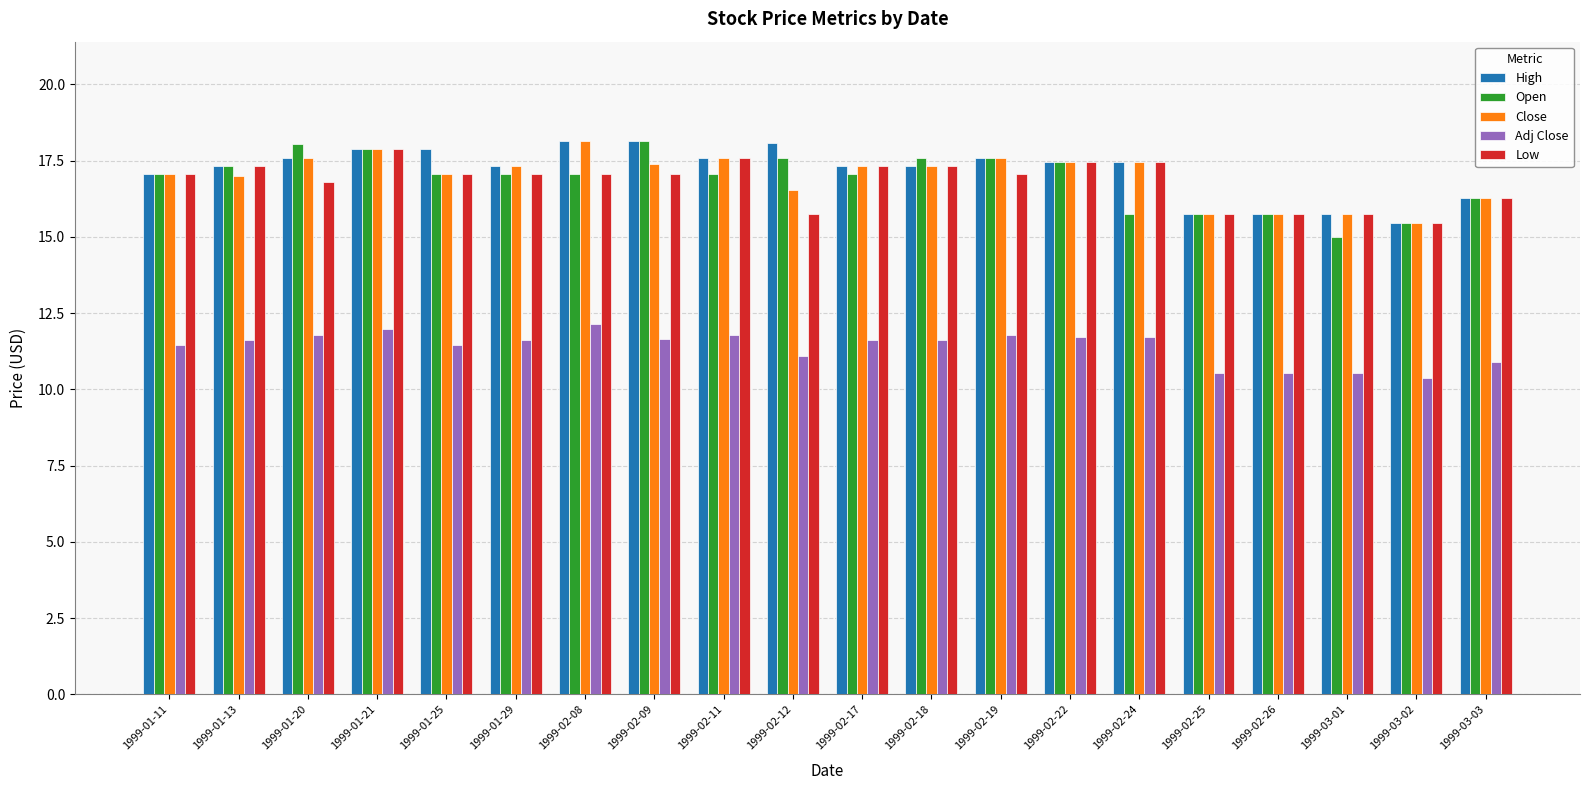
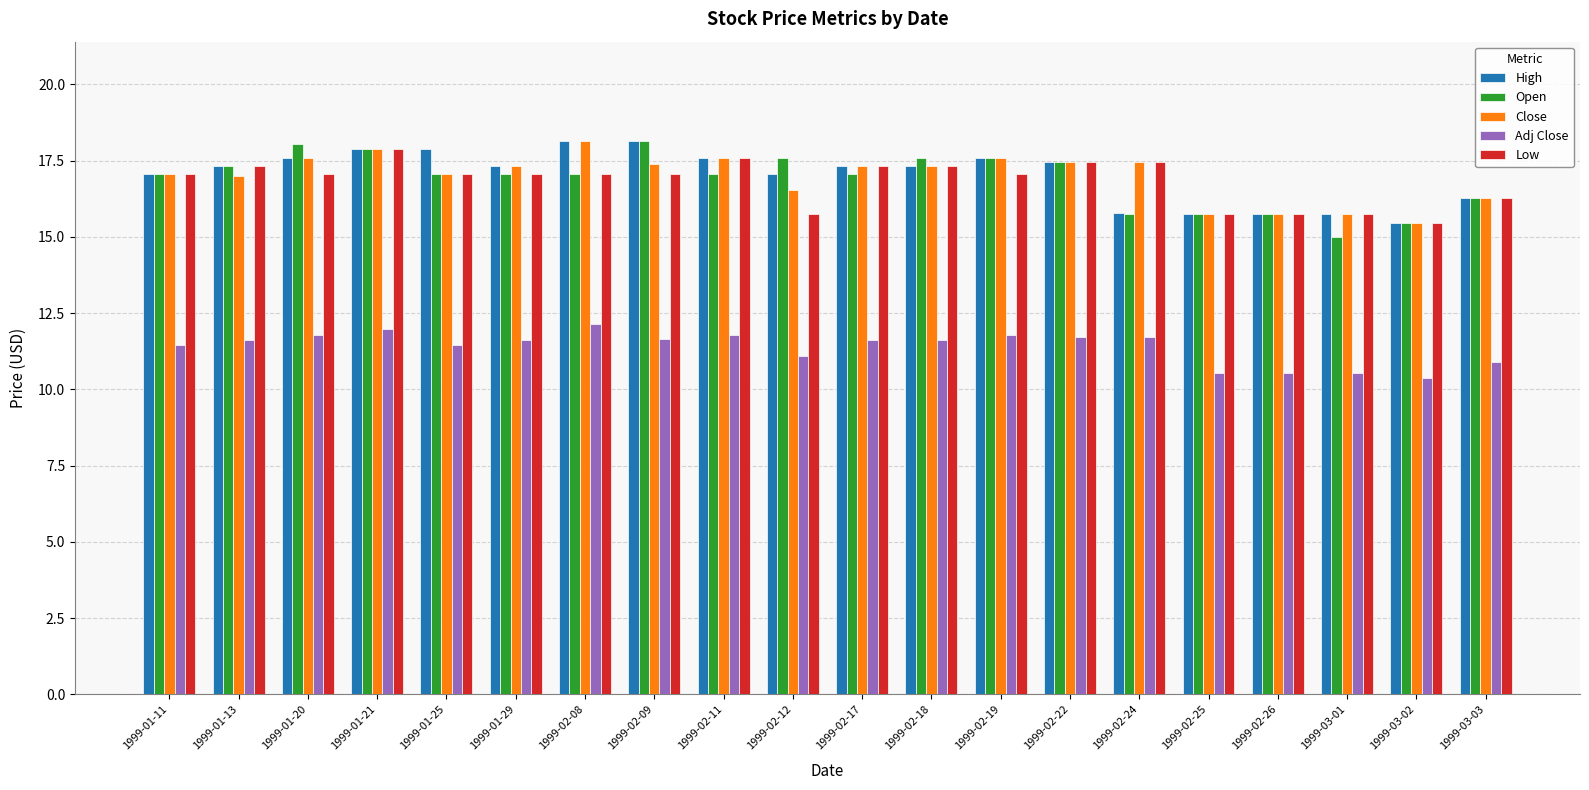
Low, 1999-01-20: 16.8 -> 17.1
High, 1999-02-12: 18.1 -> 17.1
High, 1999-02-24: 17.5 -> 15.8
